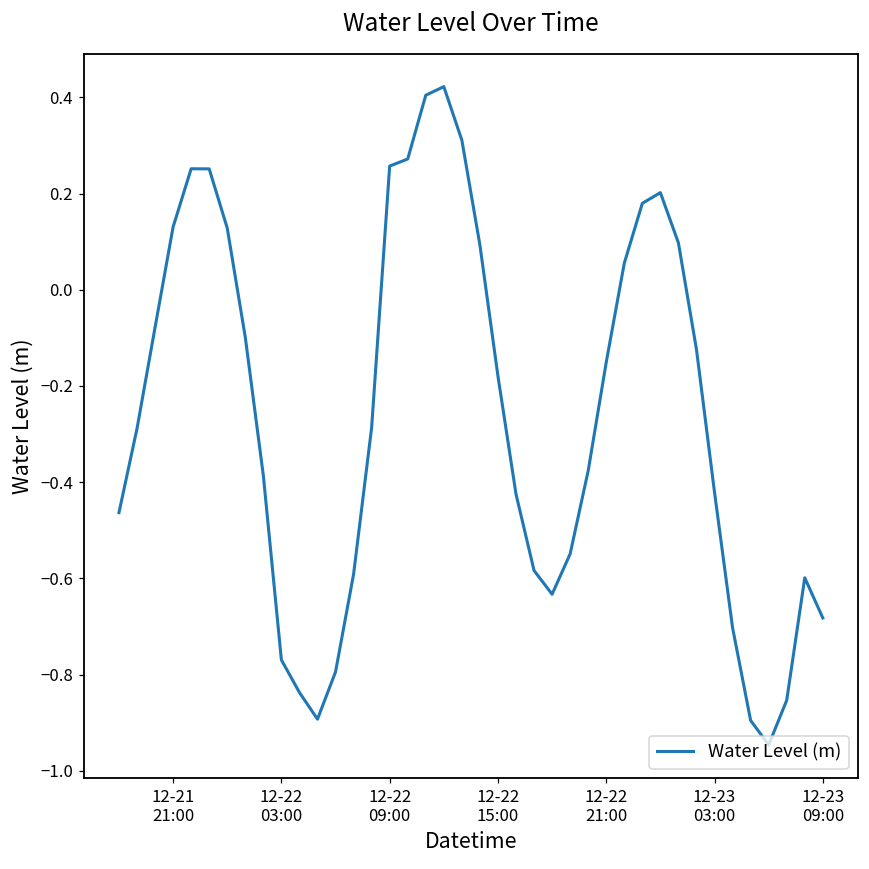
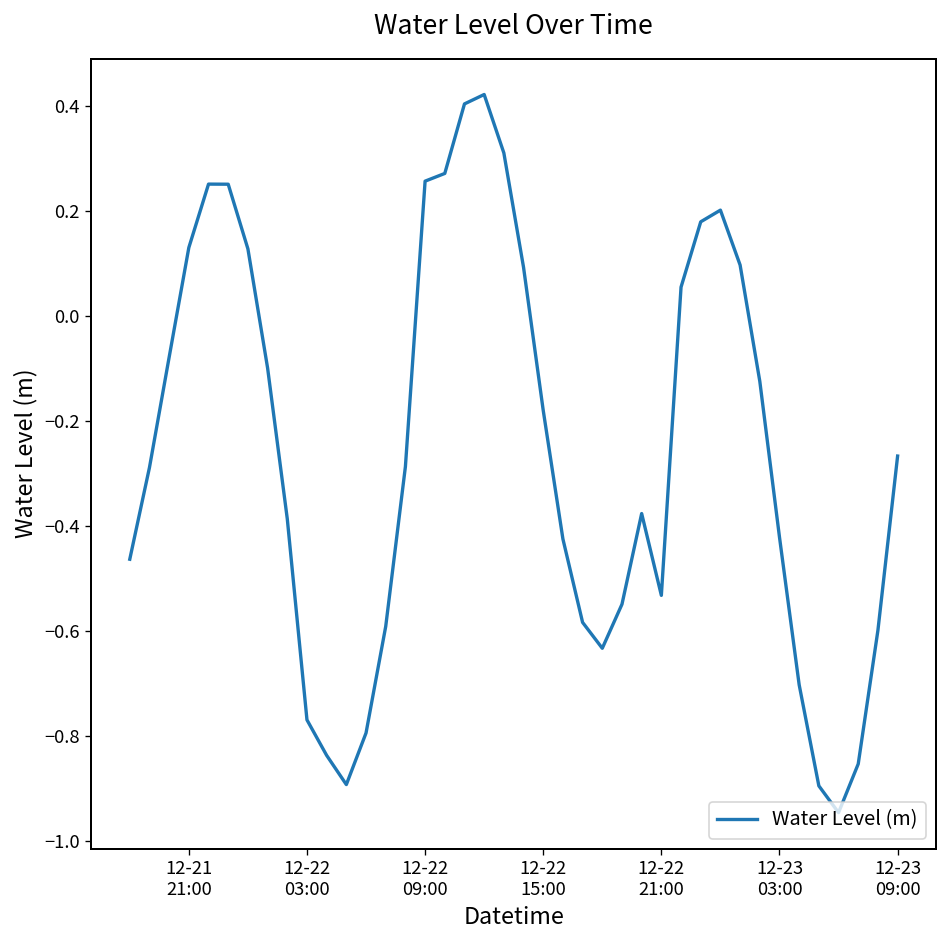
12-22 21:00: -0.15 -> -0.53
12-23 09:00: -0.68 -> -0.27
